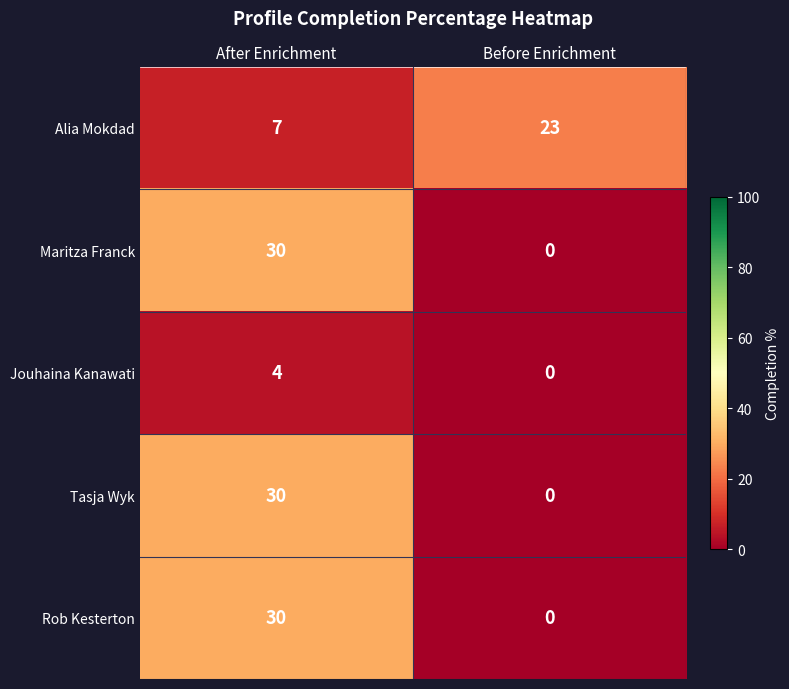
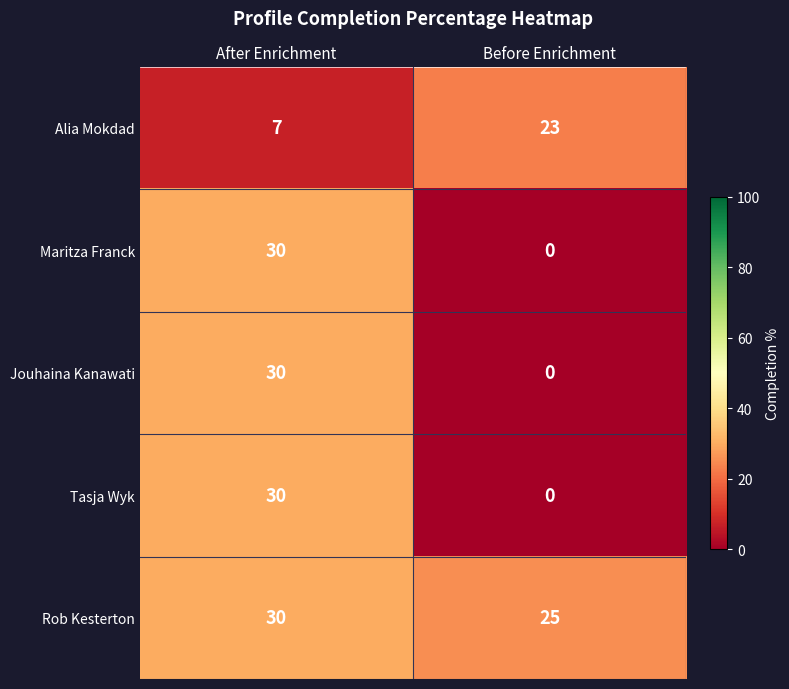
Jouhaina Kanawati, After Enrichment: 4 -> 30
Rob Kesterton, Before Enrichment: 0 -> 25
